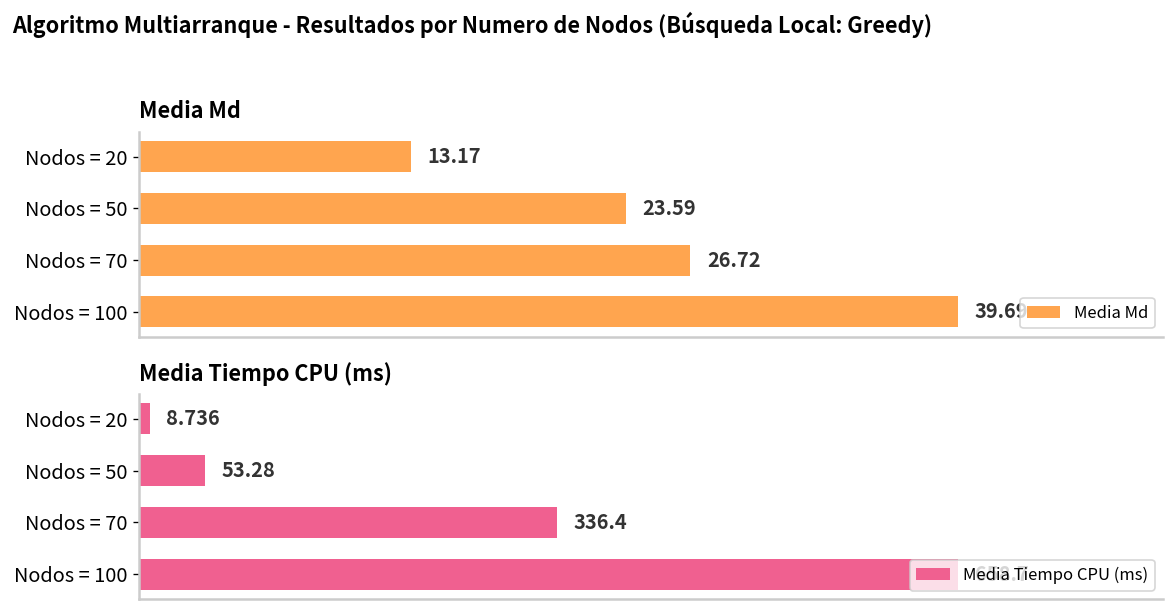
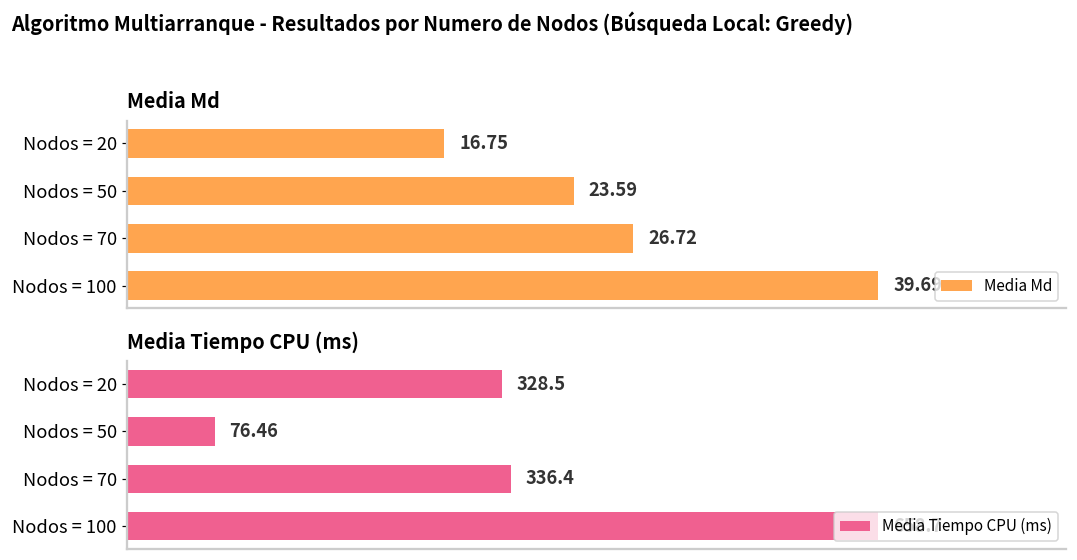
Media Md, Nodos = 20: 13.17 -> 16.75
Media Tiempo CPU (ms), Nodos = 20: 8.736 -> 328.5
Media Tiempo CPU (ms), Nodos = 50: 53.28 -> 76.46
